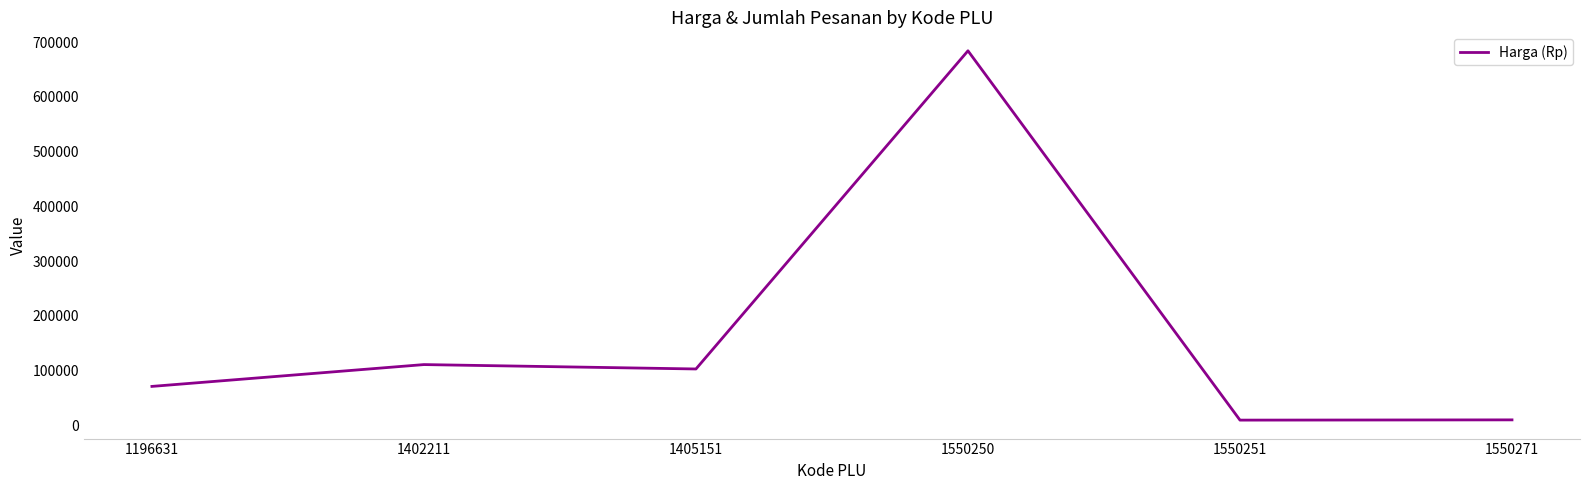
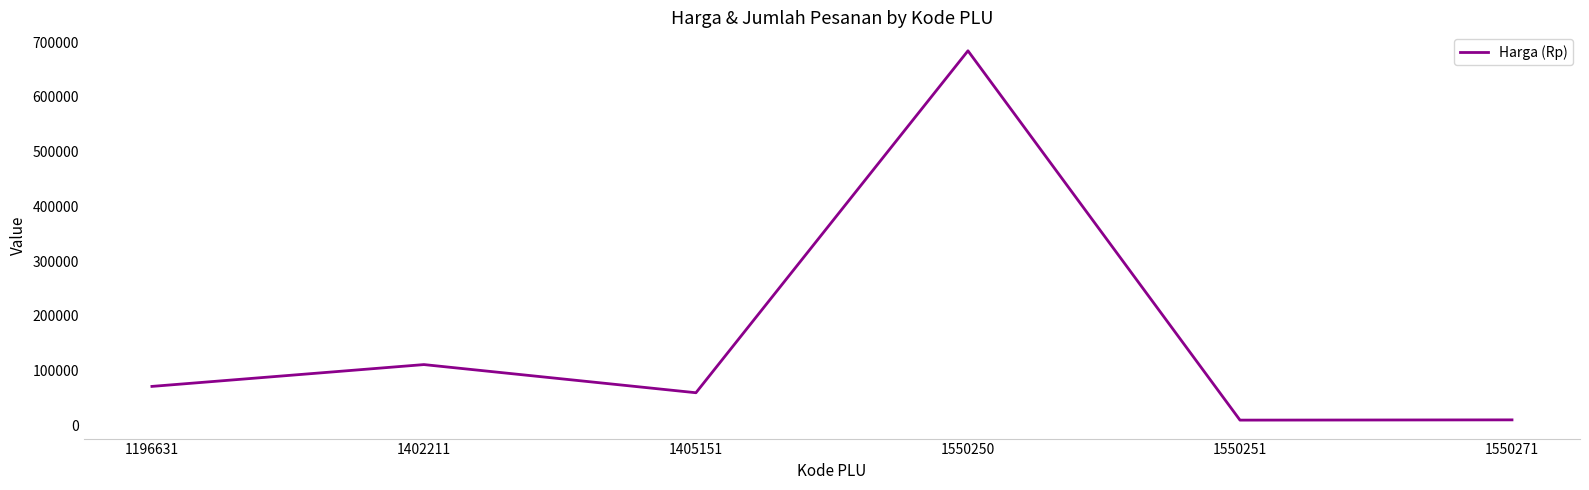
1405151: 100000 -> 60000
